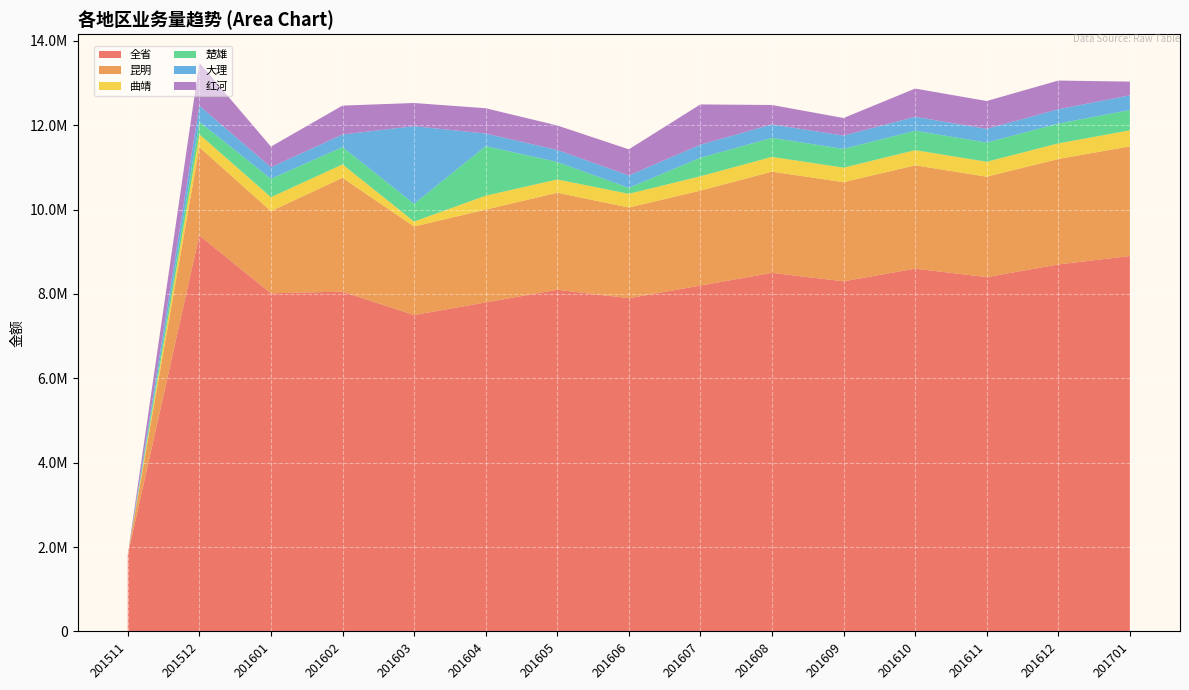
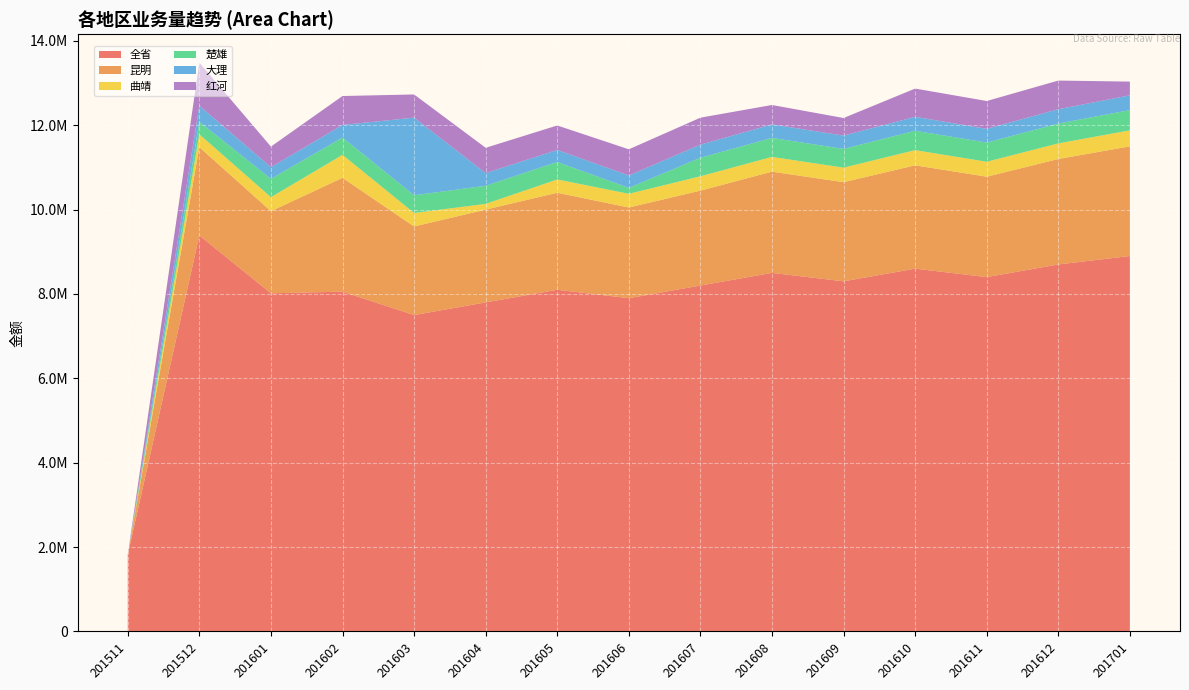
曲靖, 201602: 300000 -> 500000
曲靖, 201603: 100000 -> 300000
曲靖, 201604: 300000 -> 100000
楚雄, 201604: 1200000 -> 400000
红河, 201607: 1000000 -> 600000
